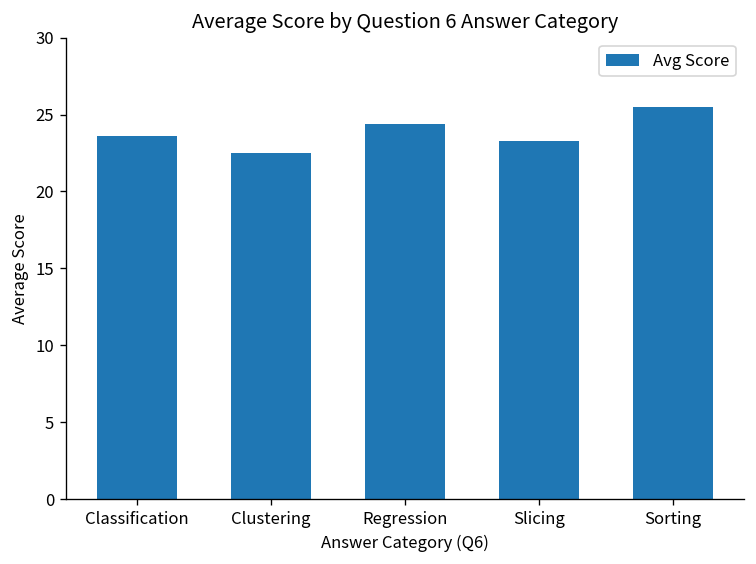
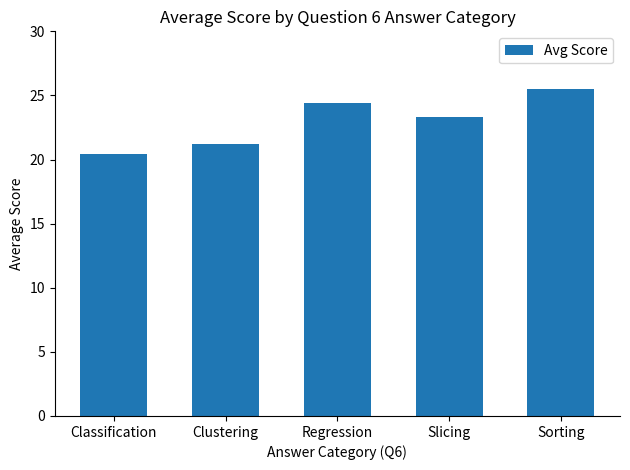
Classification: 23.6 -> 20.4
Clustering: 22.5 -> 21.2
